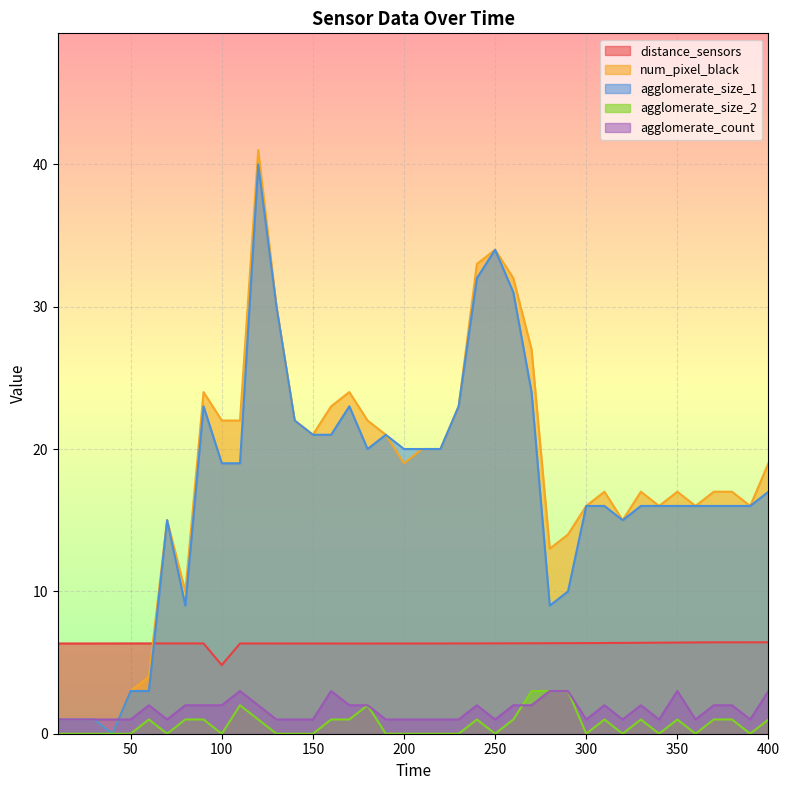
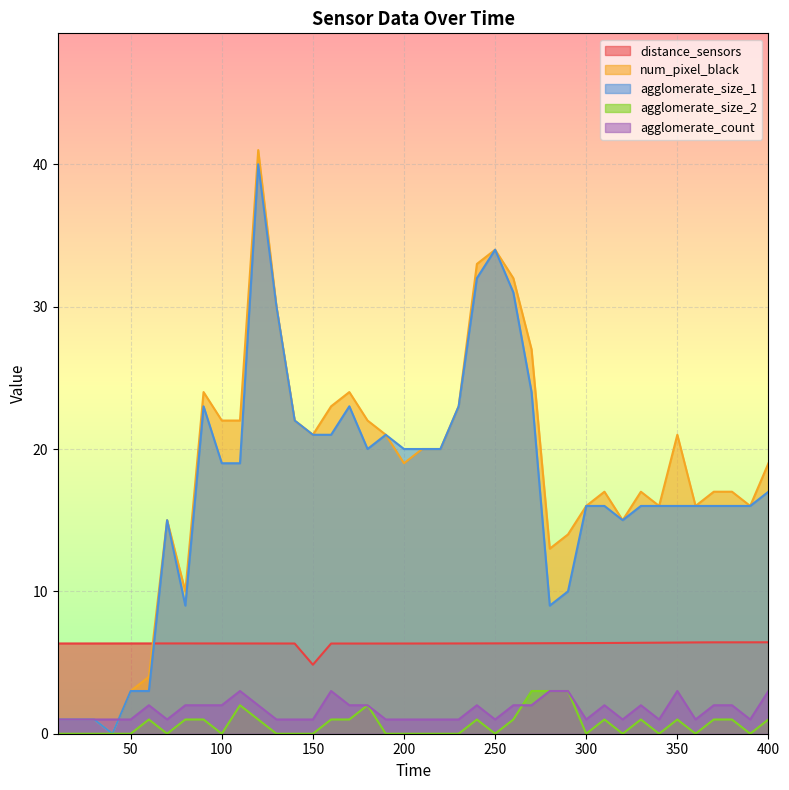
distance_sensors, 100: 4.8 -> 6.3
distance_sensors, 150: 6.3 -> 4.8
num_pixel_black, 350: 17 -> 21
